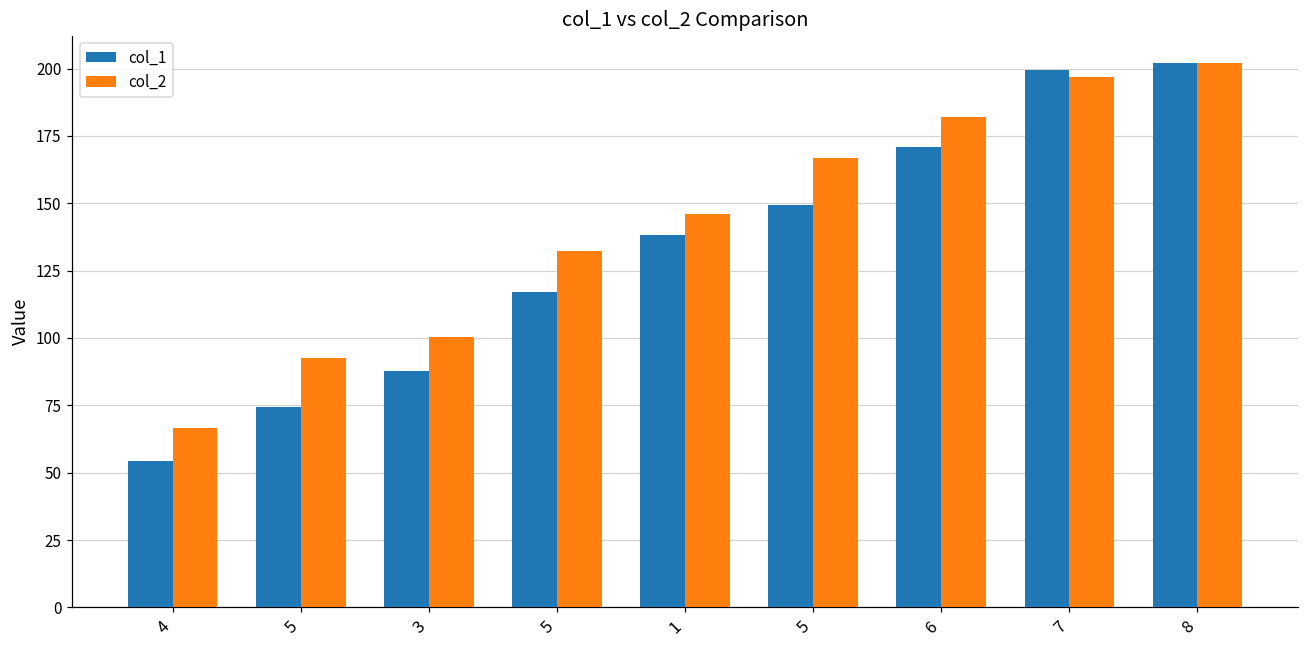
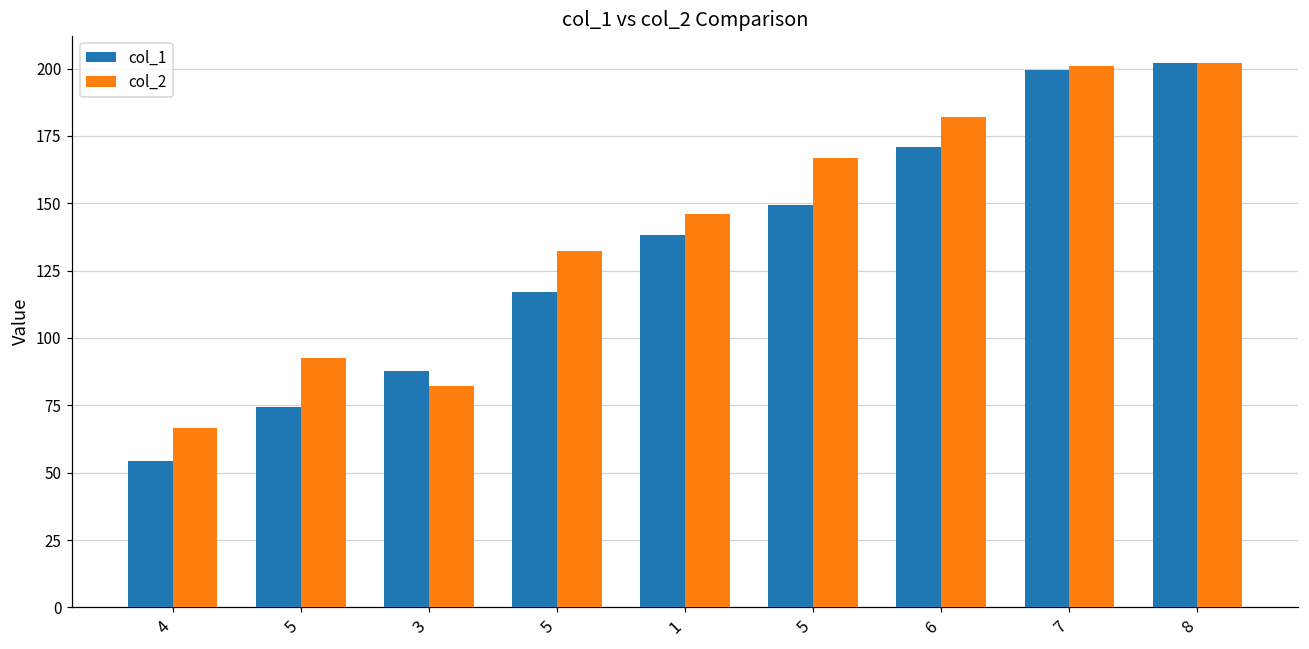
col_2, 3: 100 -> 82
col_2, 7: 197 -> 201
